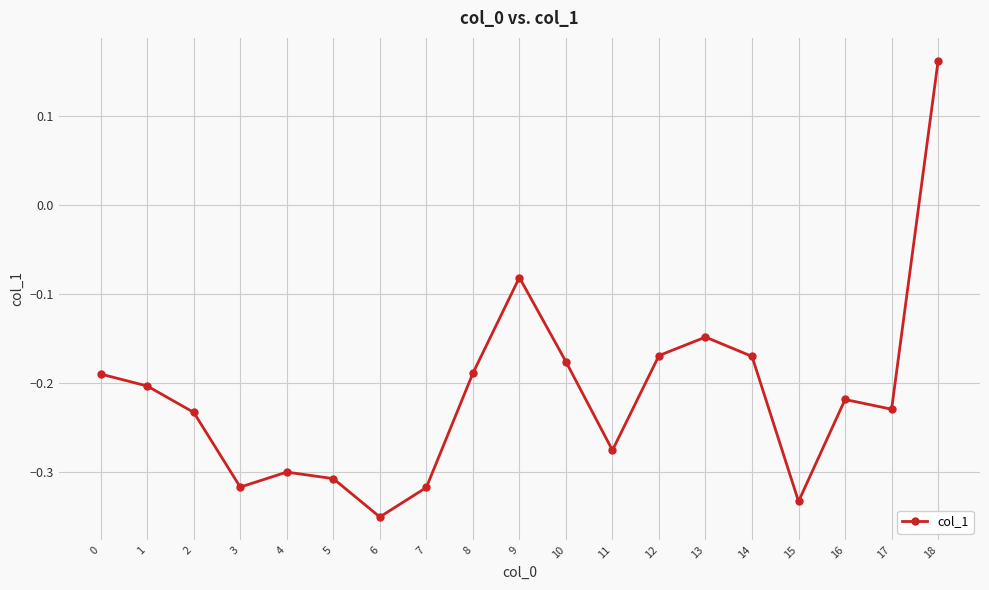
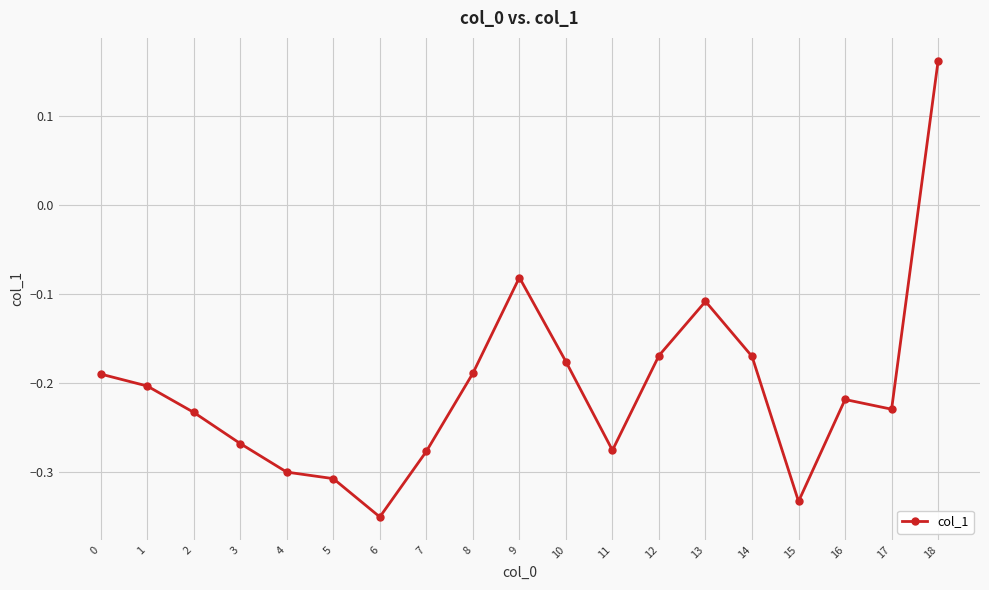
3: -0.32 -> -0.27
7: -0.32 -> -0.28
13: -0.15 -> -0.11
